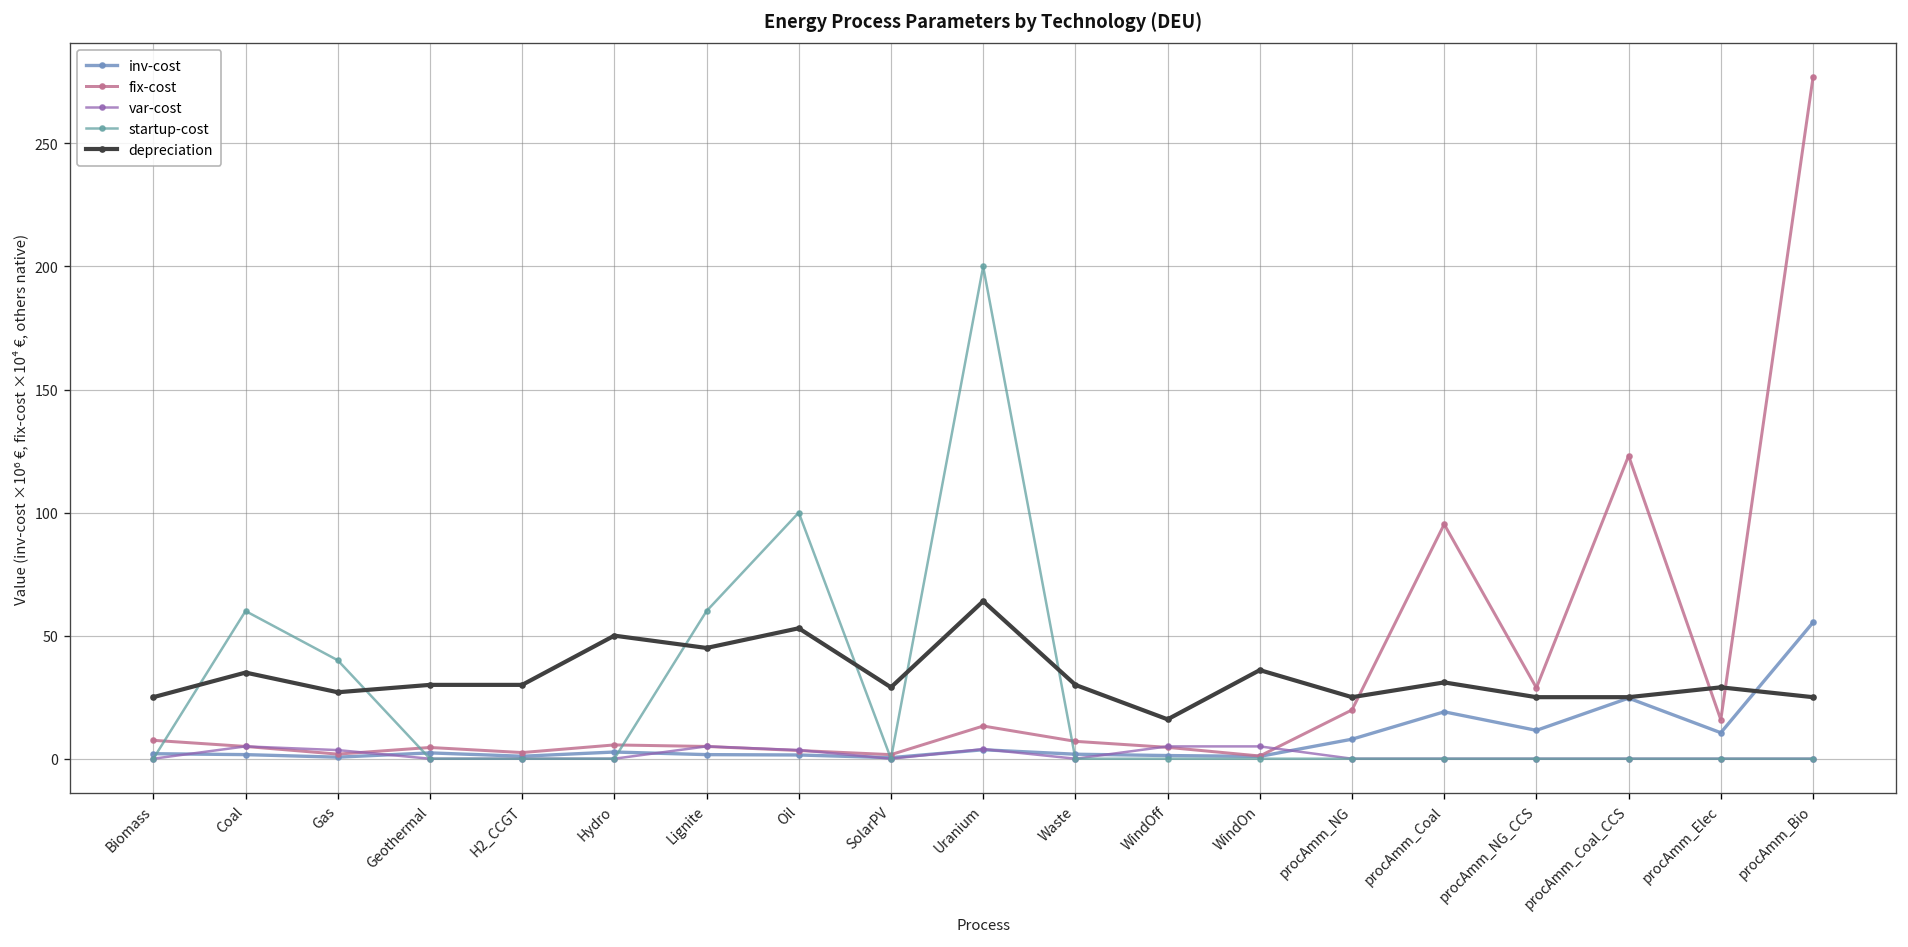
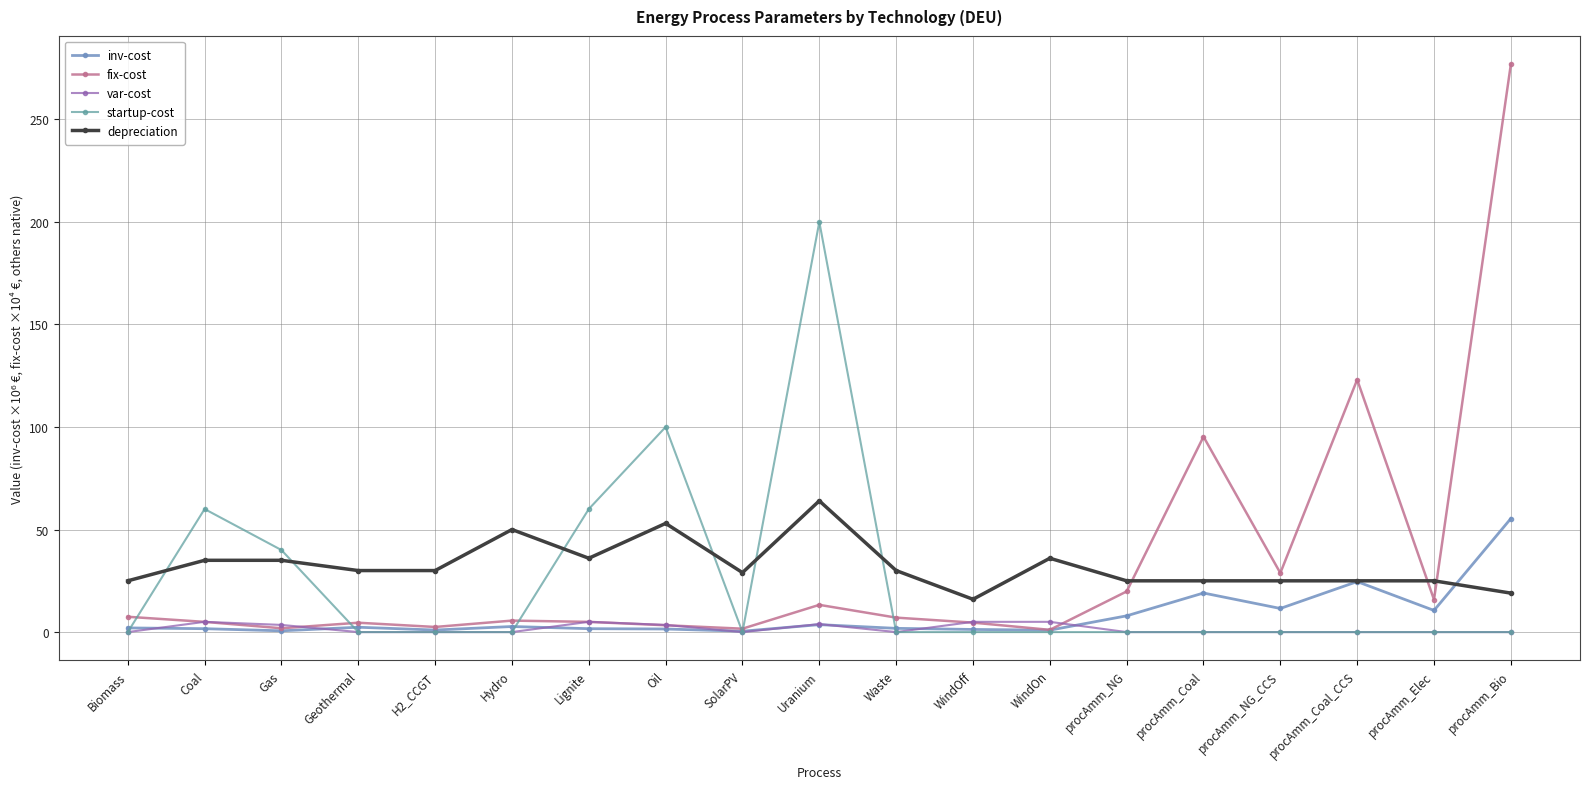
depreciation, Gas: 27 -> 35
depreciation, Lignite: 45 -> 36
depreciation, procAmm_Coal: 31 -> 25
depreciation, procAmm_Elec: 29 -> 25
depreciation, procAmm_Bio: 25 -> 19
